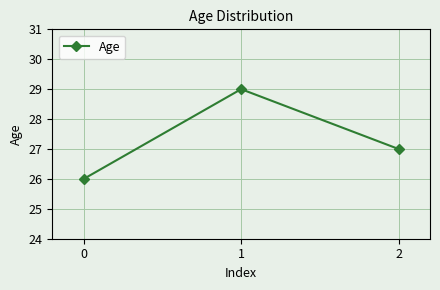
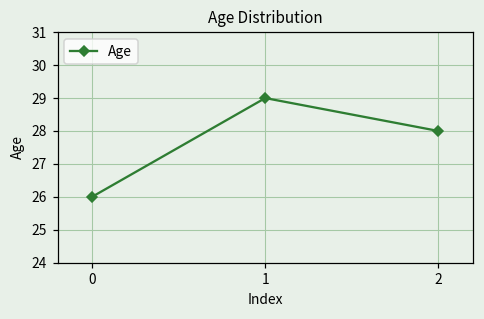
2: 27 -> 28
